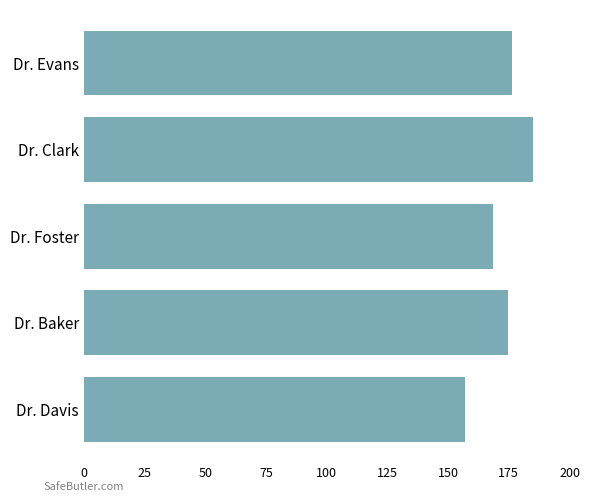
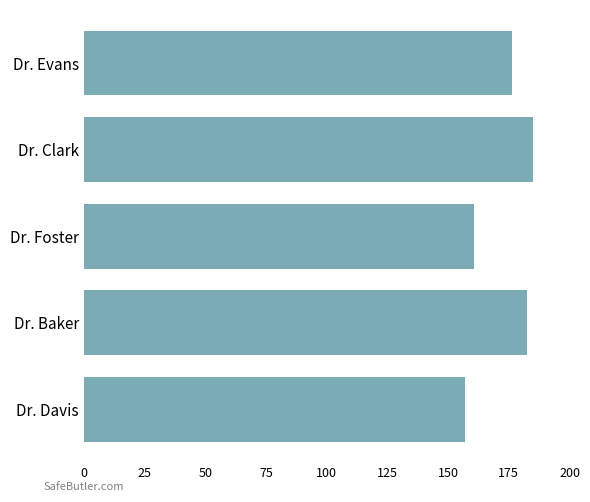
Dr. Foster: 169 -> 161
Dr. Baker: 175 -> 183
